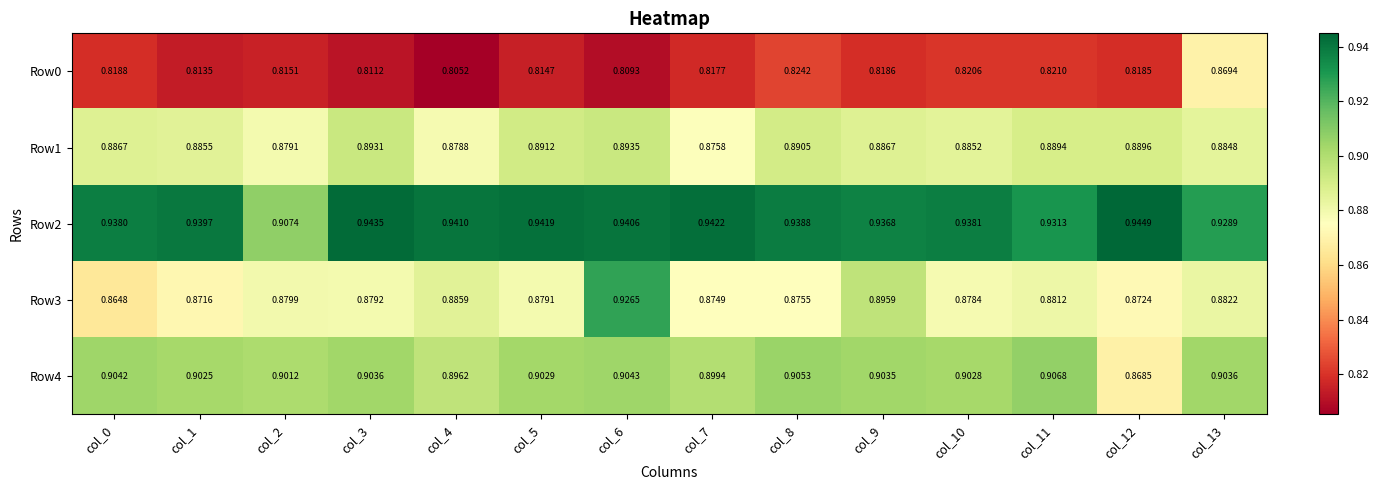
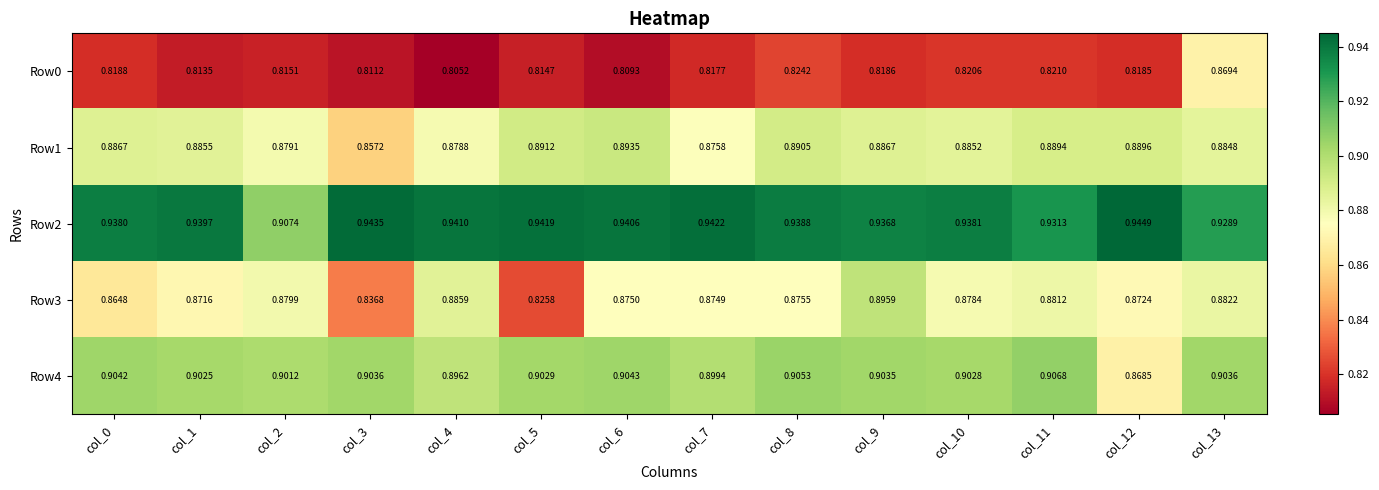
Row1, col_3: 0.8931 -> 0.8572
Row3, col_3: 0.8792 -> 0.8368
Row3, col_5: 0.8791 -> 0.8258
Row3, col_6: 0.9265 -> 0.8750
